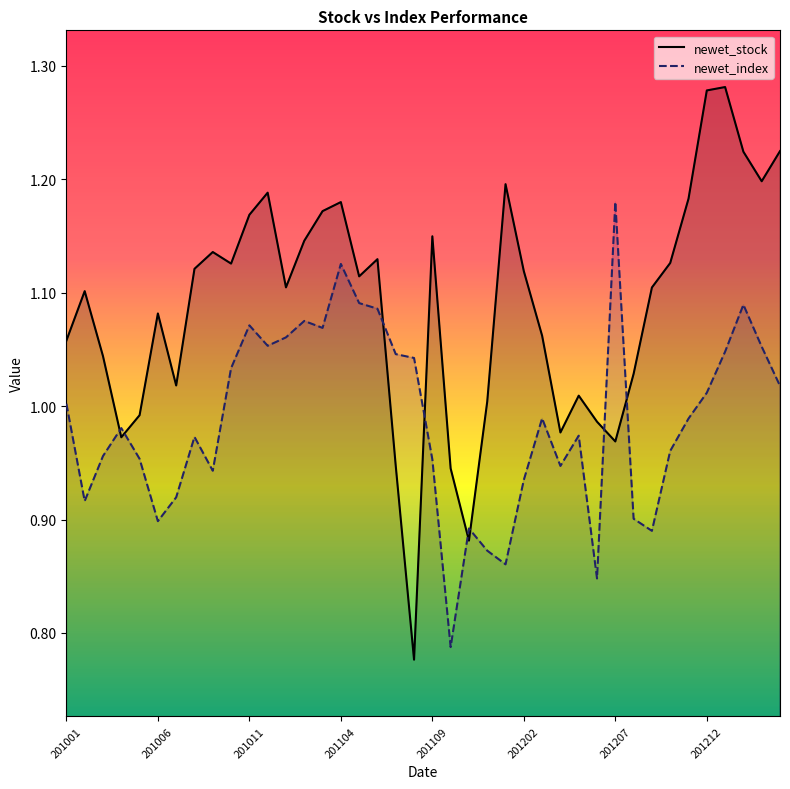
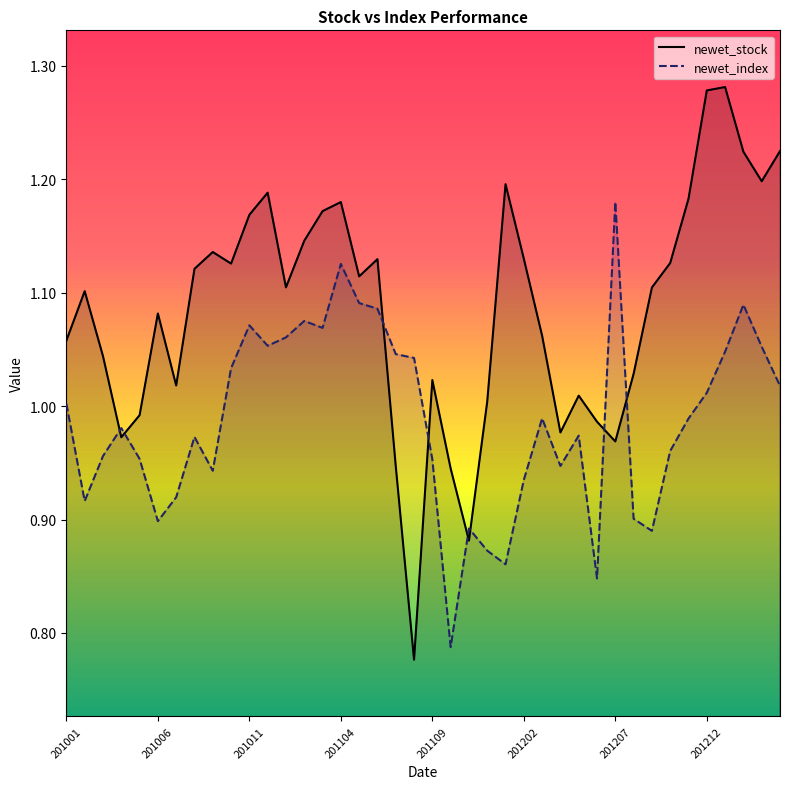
newet_stock, 201109: 1.150 -> 1.023
newet_stock, 201202: 1.119 -> 1.130
